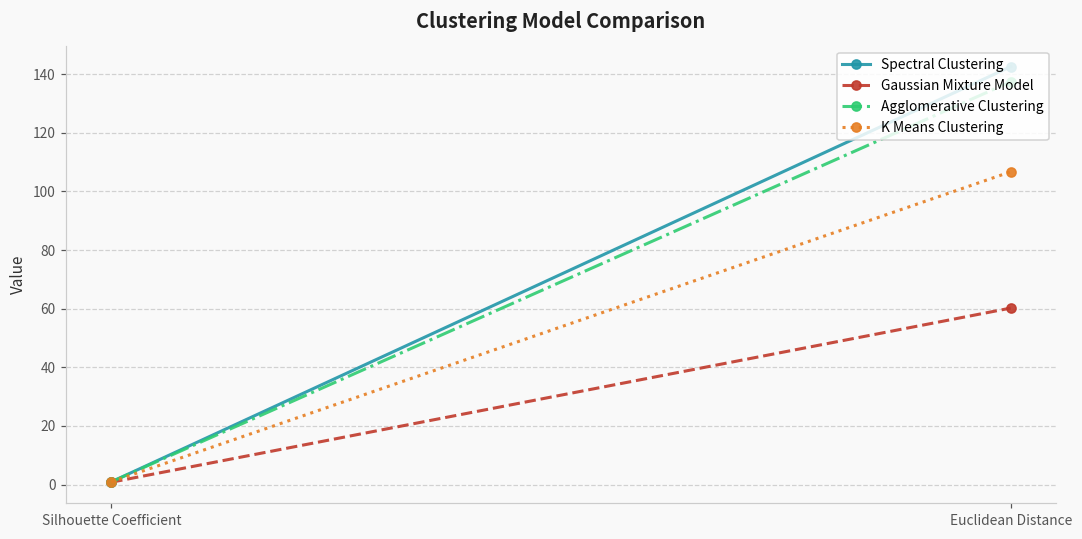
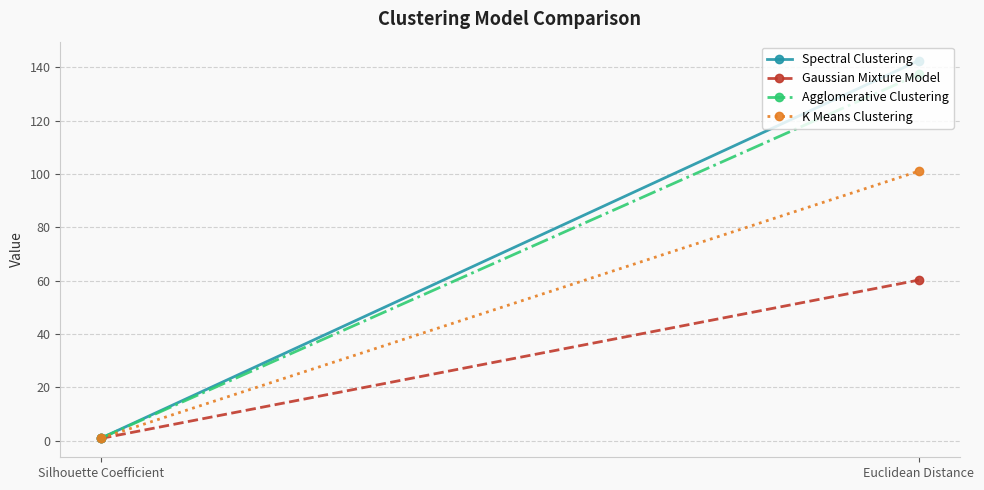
K Means Clustering, Euclidean Distance: 107 -> 101
